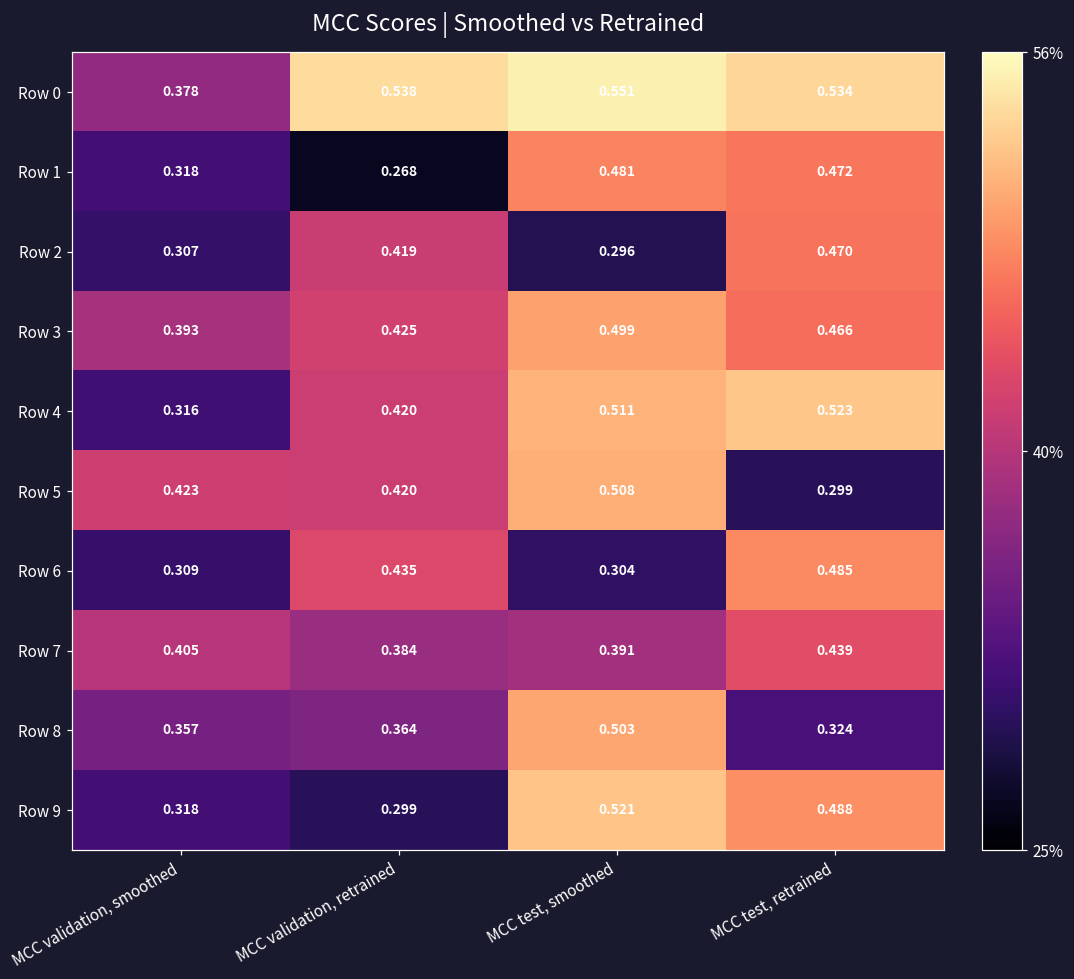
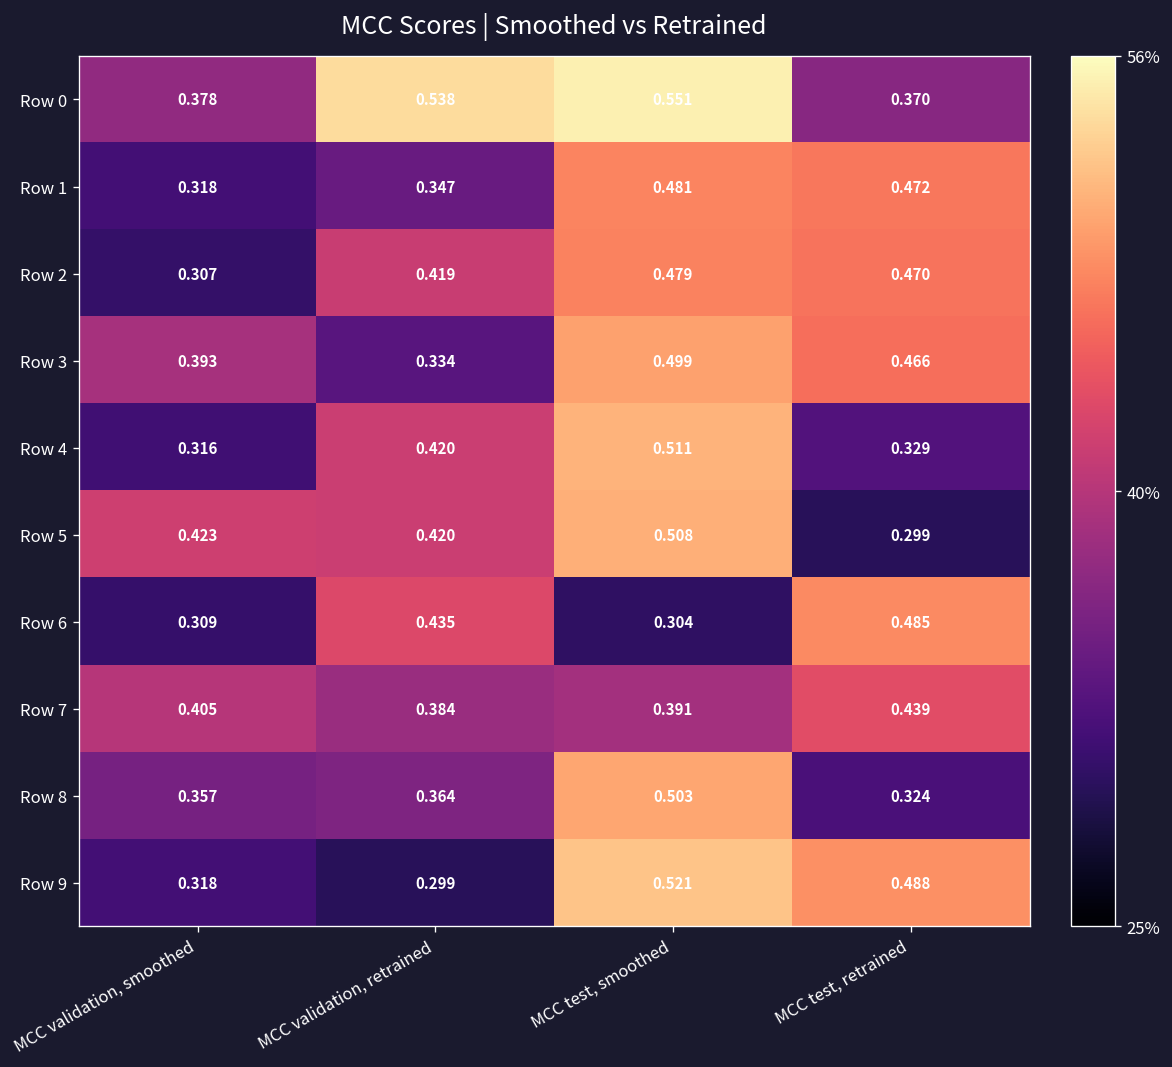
Row 0, MCC test, retrained: 0.534 -> 0.370
Row 1, MCC validation, retrained: 0.268 -> 0.347
Row 2, MCC test, smoothed: 0.296 -> 0.479
Row 3, MCC validation, retrained: 0.425 -> 0.334
Row 4, MCC test, retrained: 0.523 -> 0.329
